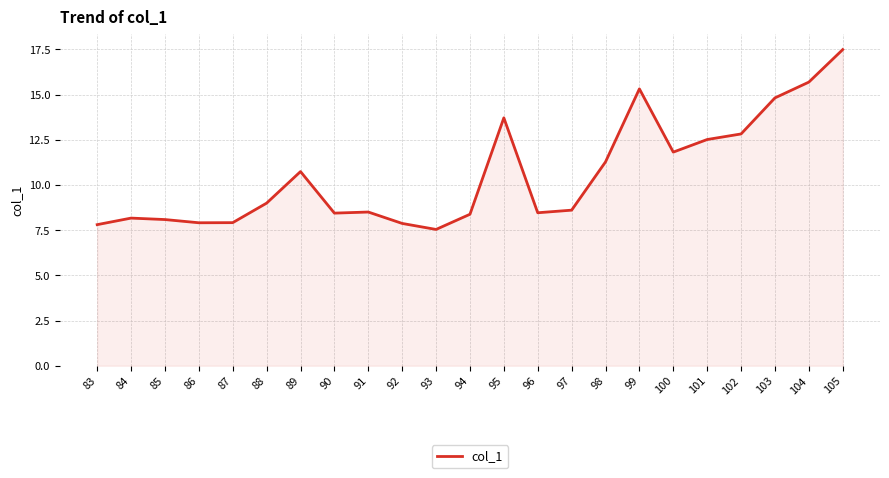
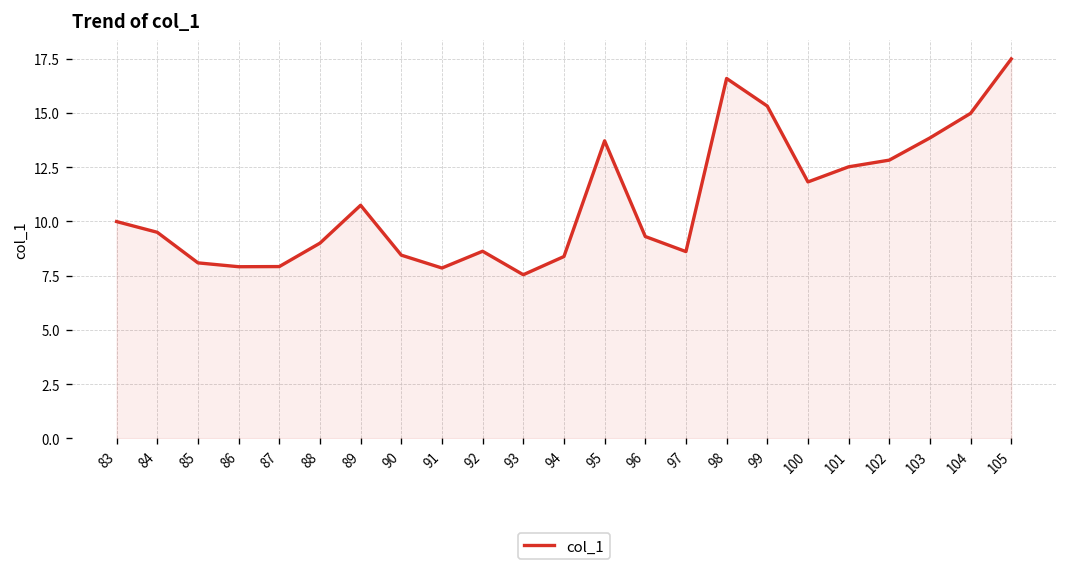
83: 7.8 -> 10.0
84: 8.2 -> 9.5
91: 8.5 -> 7.9
92: 7.9 -> 8.6
96: 8.5 -> 9.3
98: 11.3 -> 16.6
103: 14.8 -> 13.9
104: 15.7 -> 15.0
